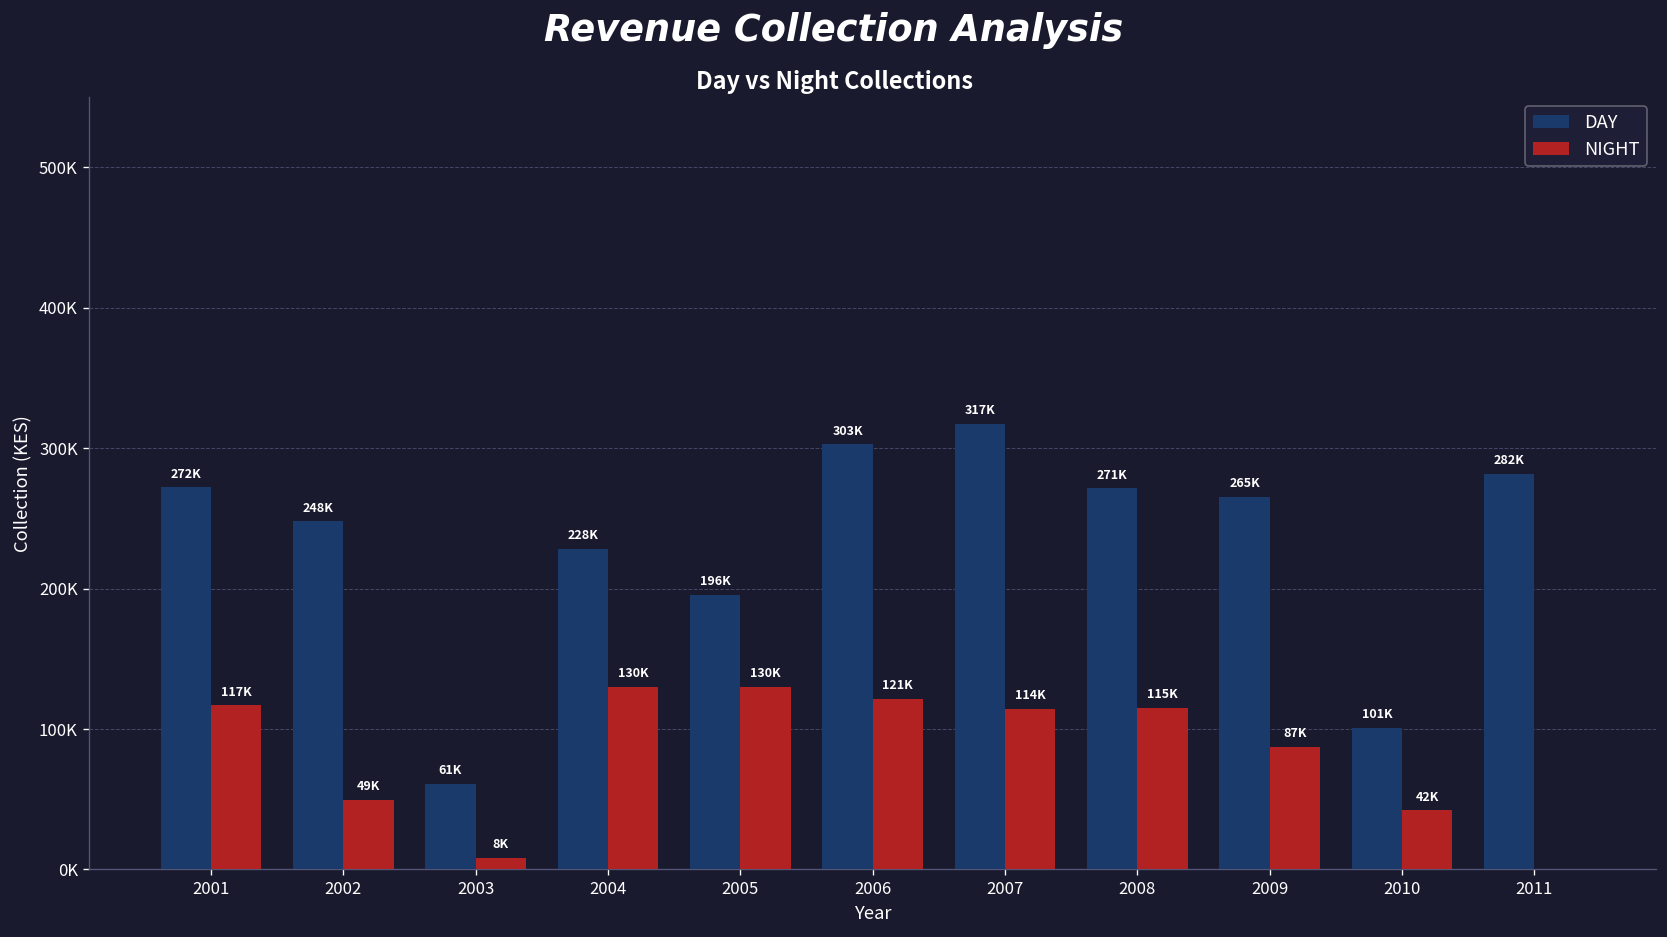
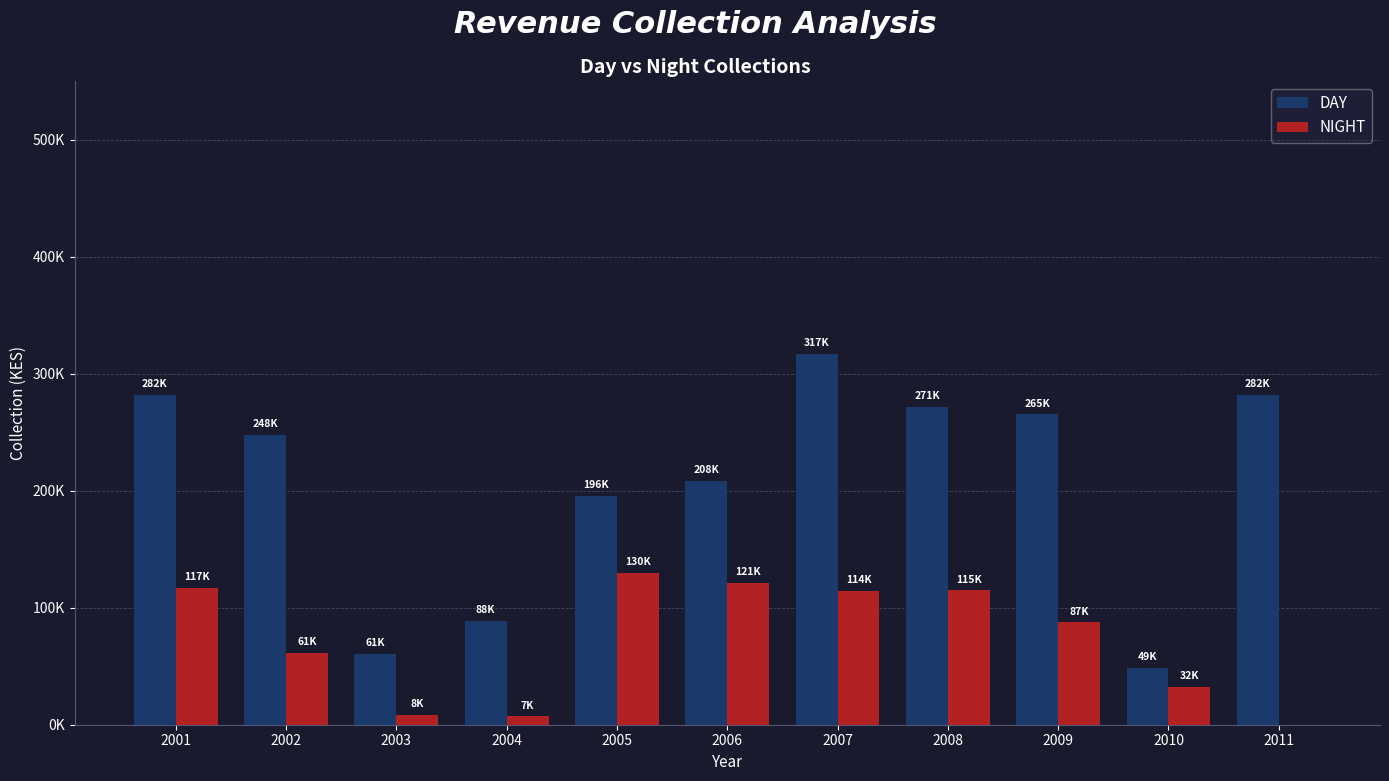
DAY, 2001: 272K -> 282K
NIGHT, 2002: 49K -> 61K
DAY, 2004: 228K -> 88K
NIGHT, 2004: 130K -> 7K
DAY, 2006: 303K -> 208K
DAY, 2010: 101K -> 49K
NIGHT, 2010: 42K -> 32K
